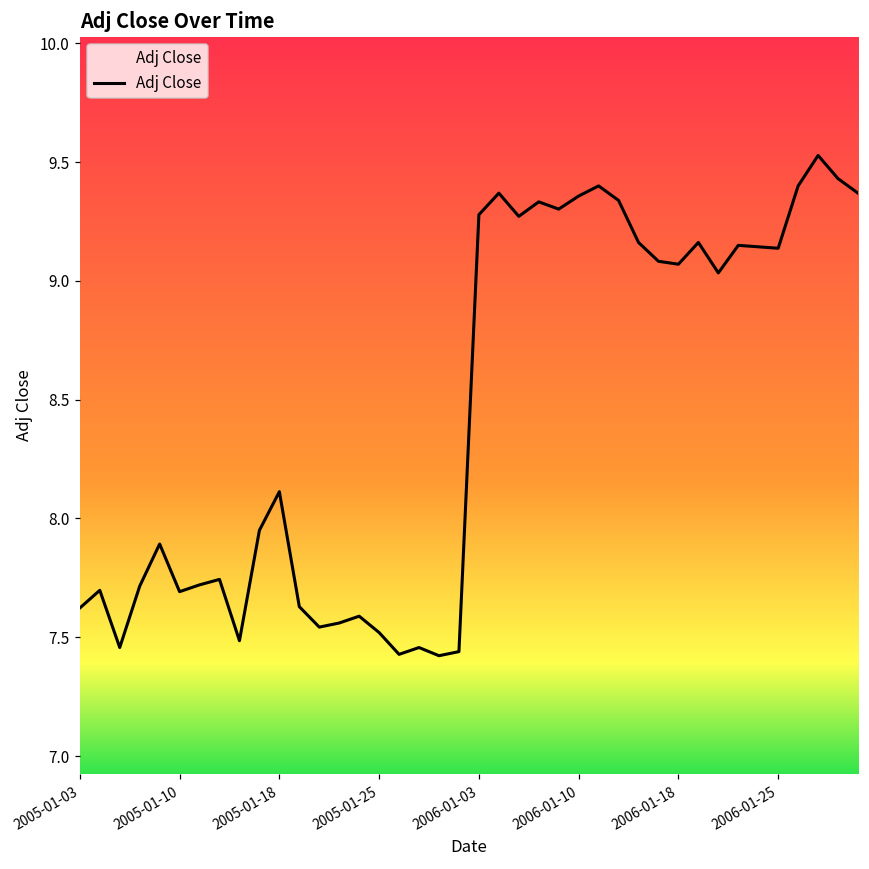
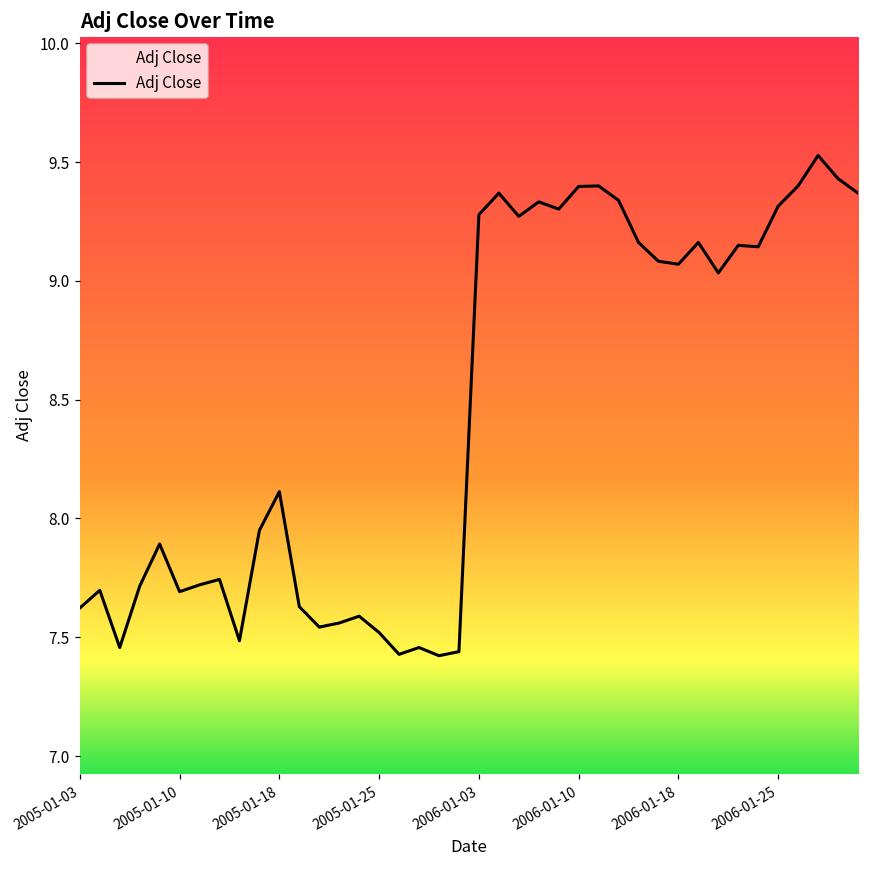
2006-01-10: 9.36 -> 9.40
2006-01-25: 9.14 -> 9.31
